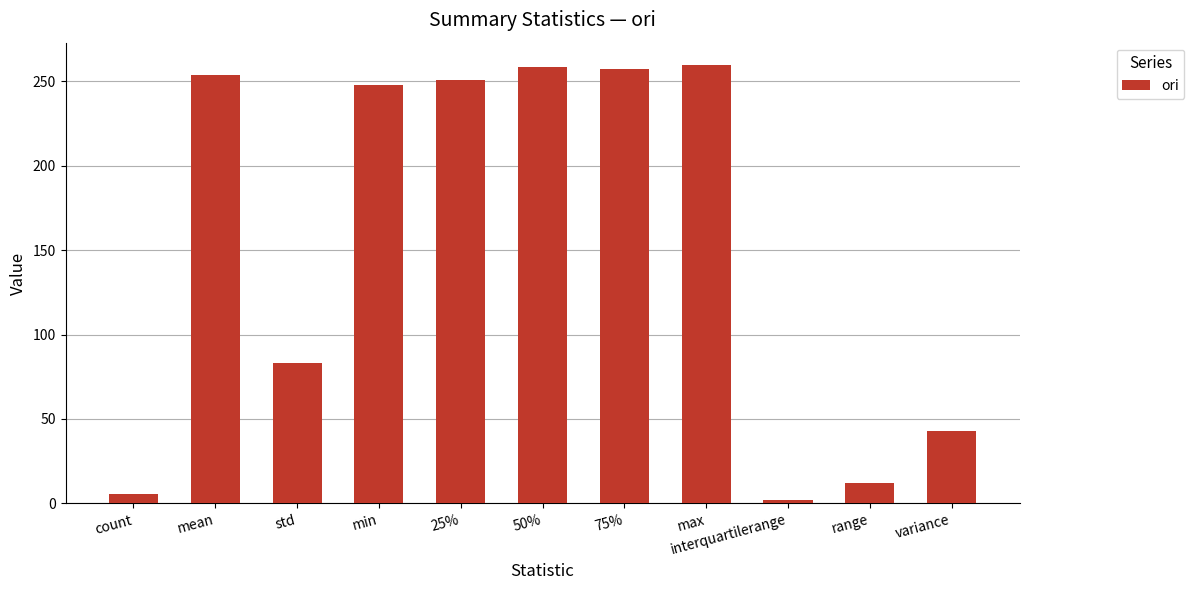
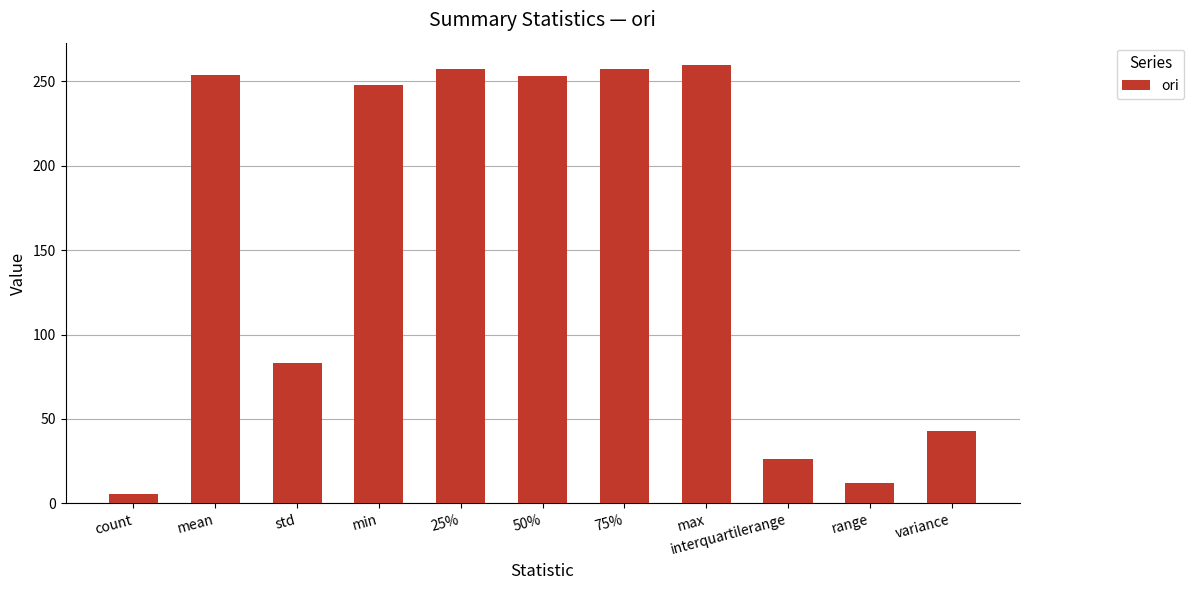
25%: 251 -> 257
50%: 258 -> 253
interquartilerange: 2 -> 27
